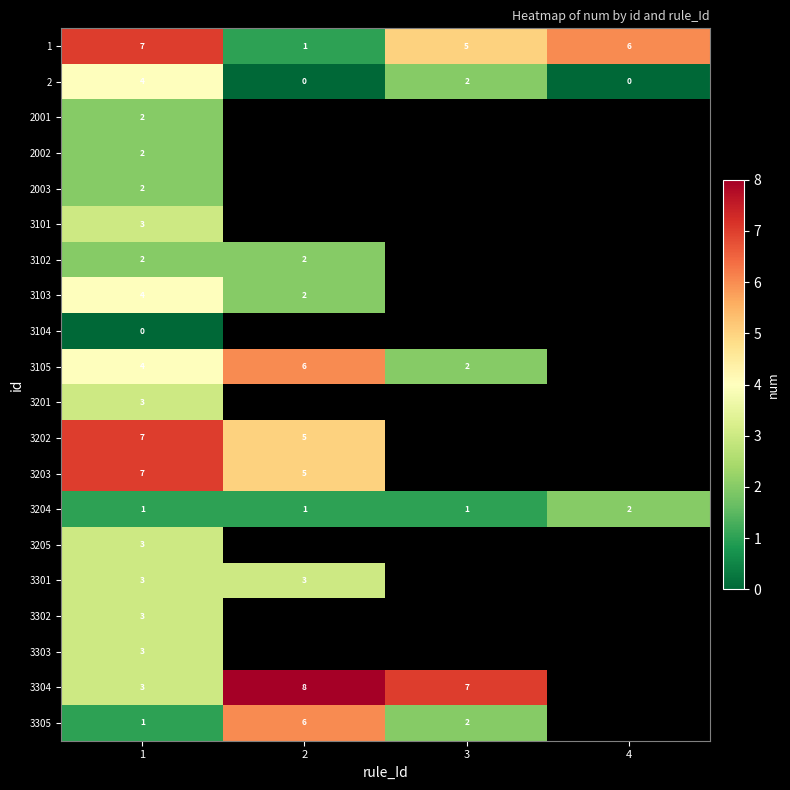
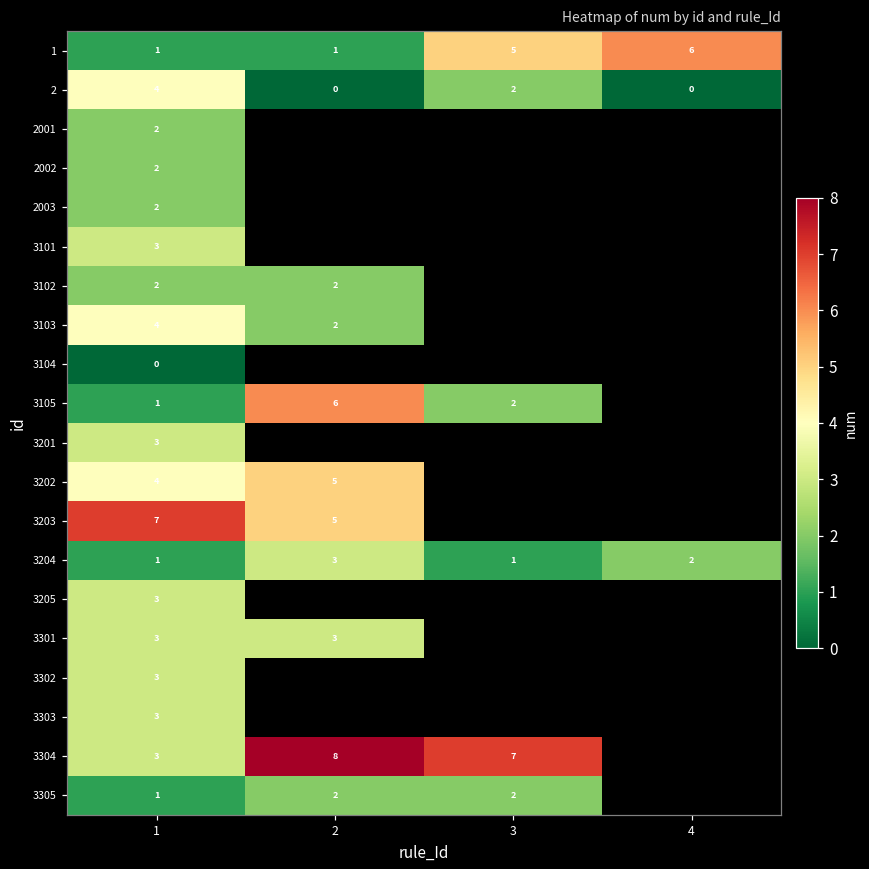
1, 1: 7 -> 1
3105, 1: 4 -> 1
3202, 1: 7 -> 4
3204, 2: 1 -> 3
3305, 2: 6 -> 2
